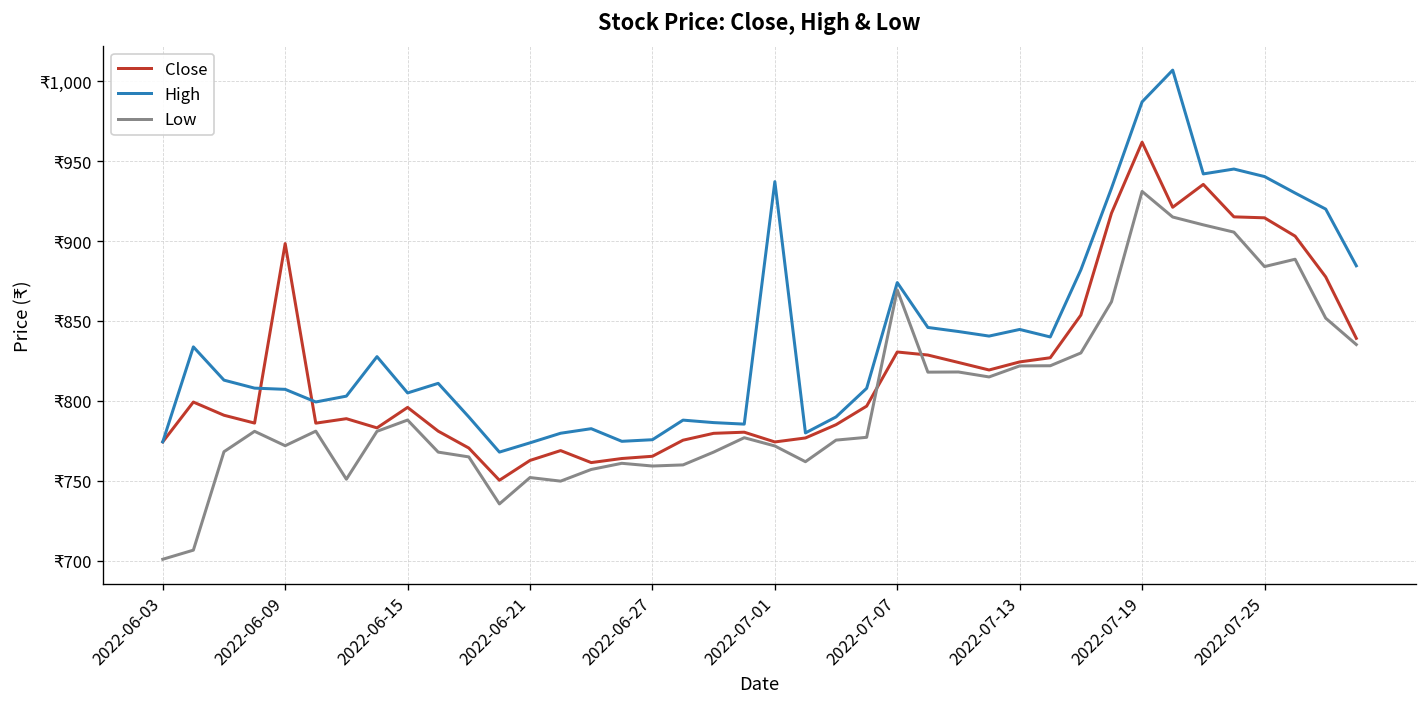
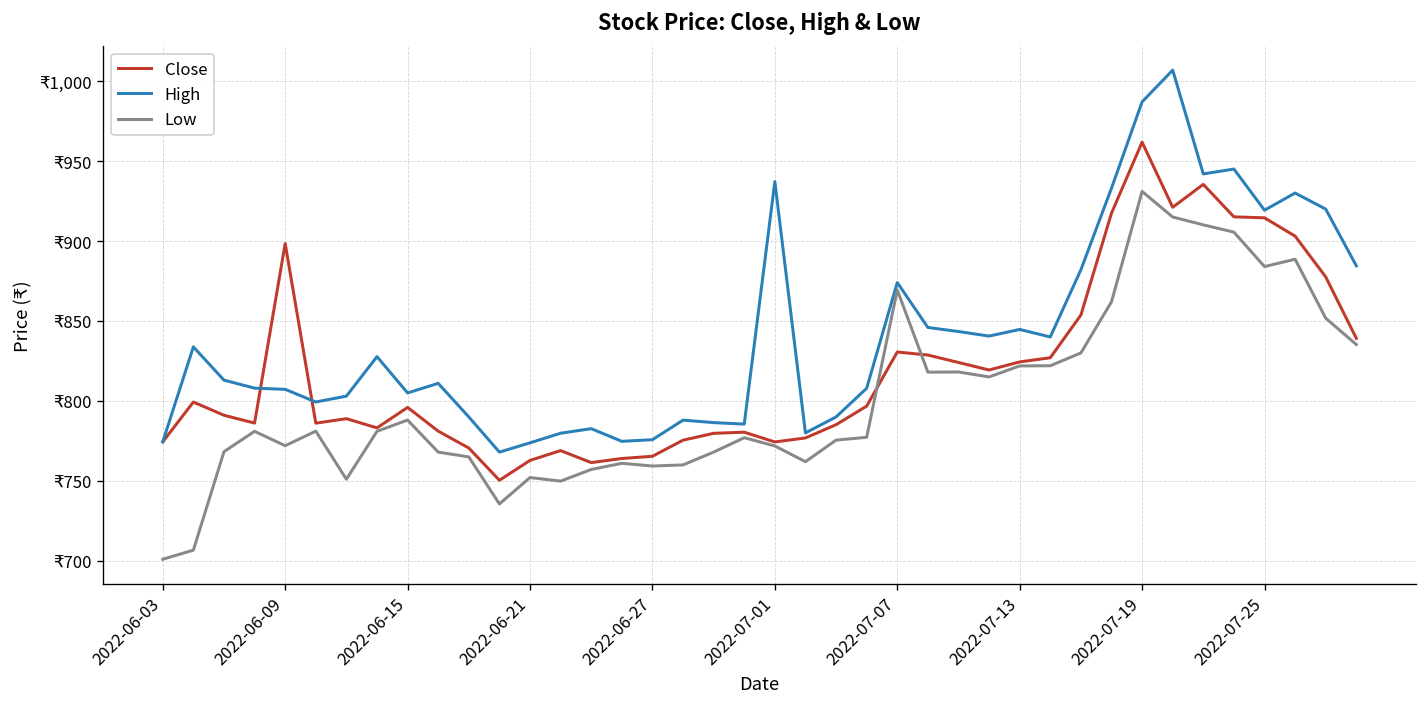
High, 2022-07-25: ₹940 -> ₹919
